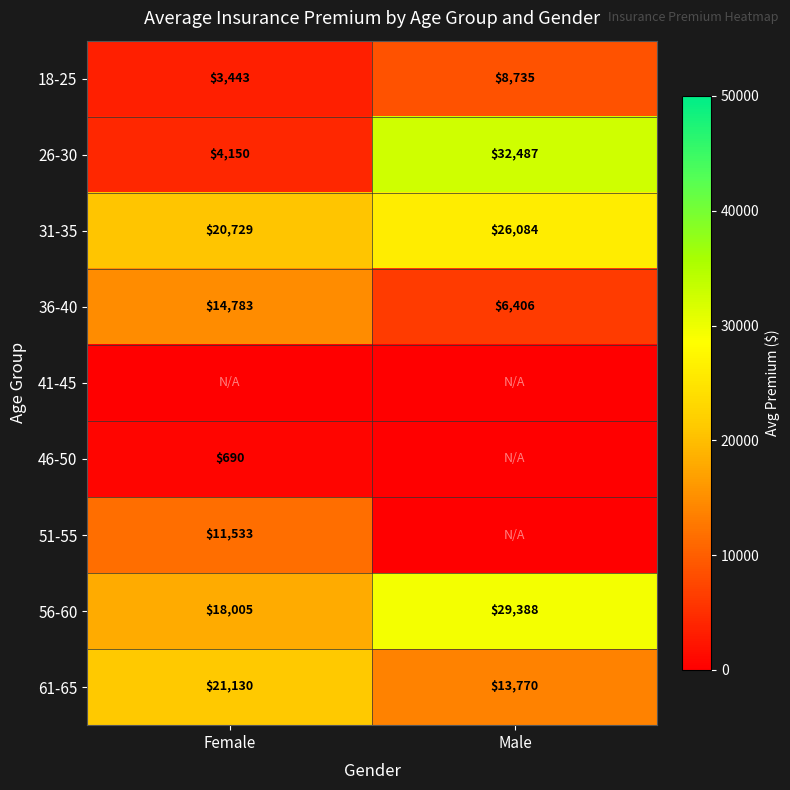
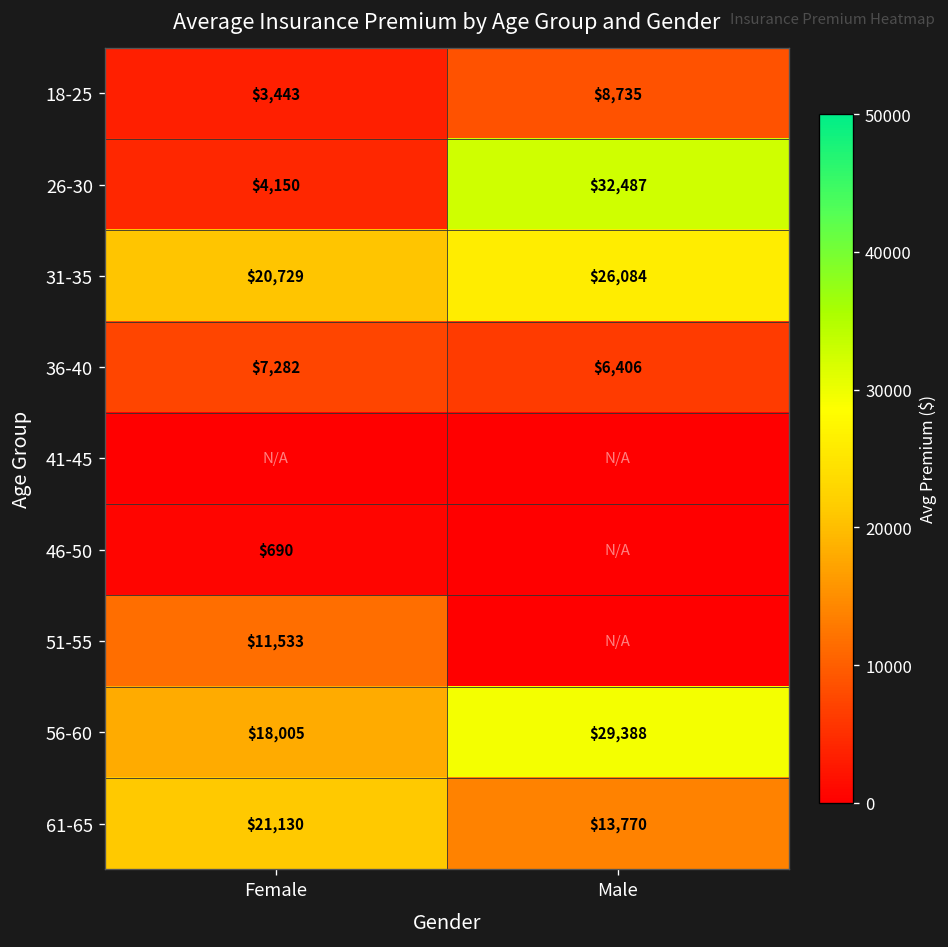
36-40, Female: $14,783 -> $7,282
